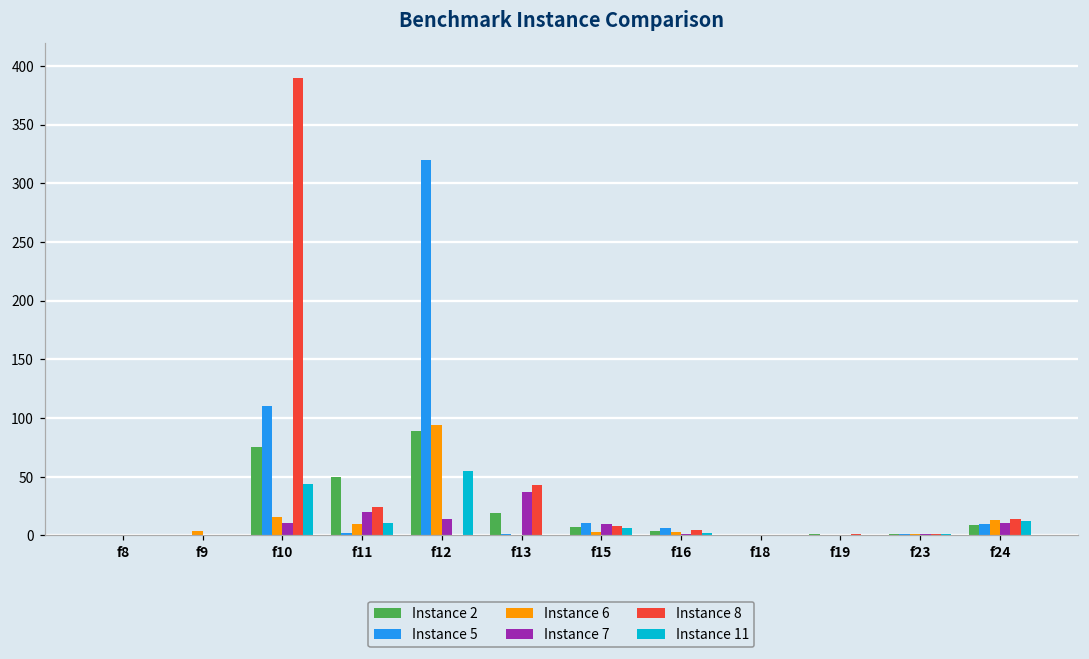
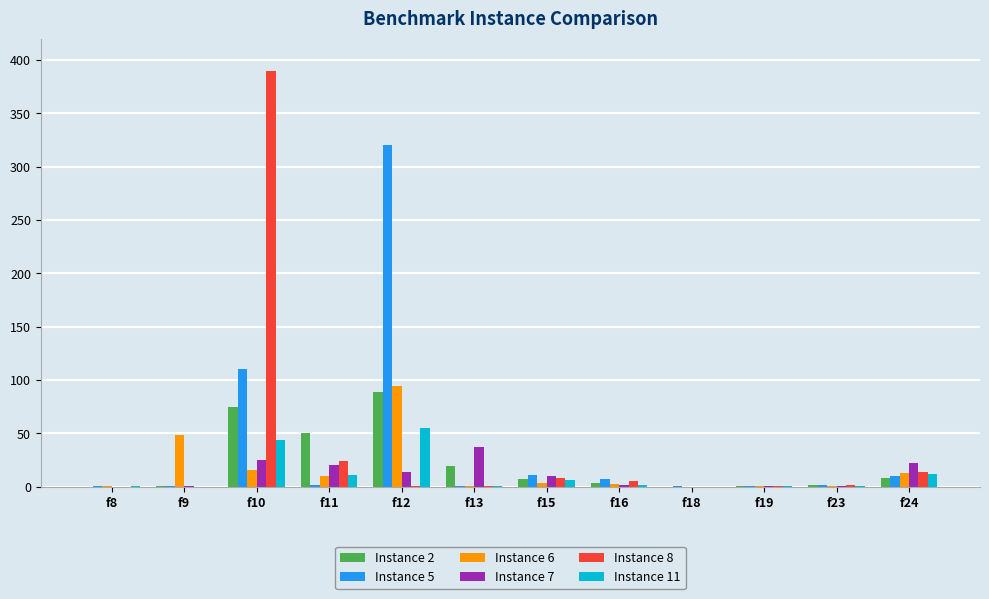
Instance 6, f9: 4 -> 48
Instance 7, f10: 11 -> 25
Instance 8, f13: 43 -> 1
Instance 7, f24: 11 -> 22
